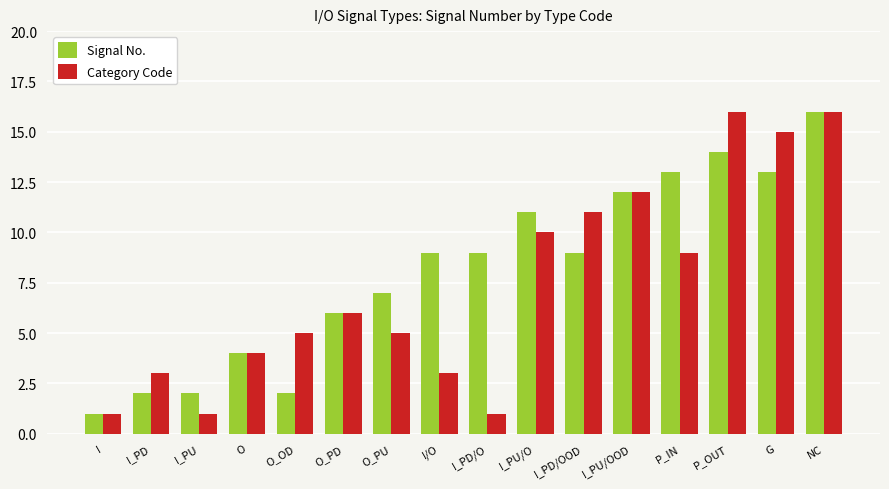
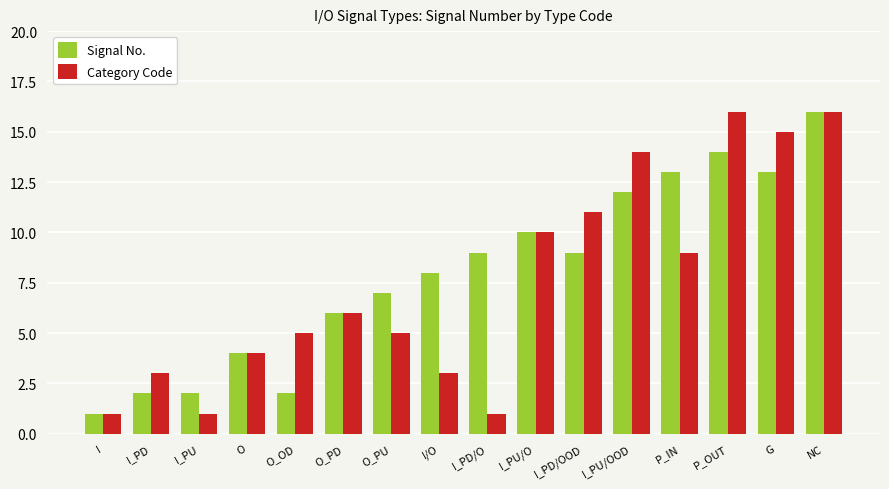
Signal No., I/O: 9 -> 8
Signal No., I_PU/O: 11 -> 10
Category Code, I_PU/OOD: 12 -> 14
